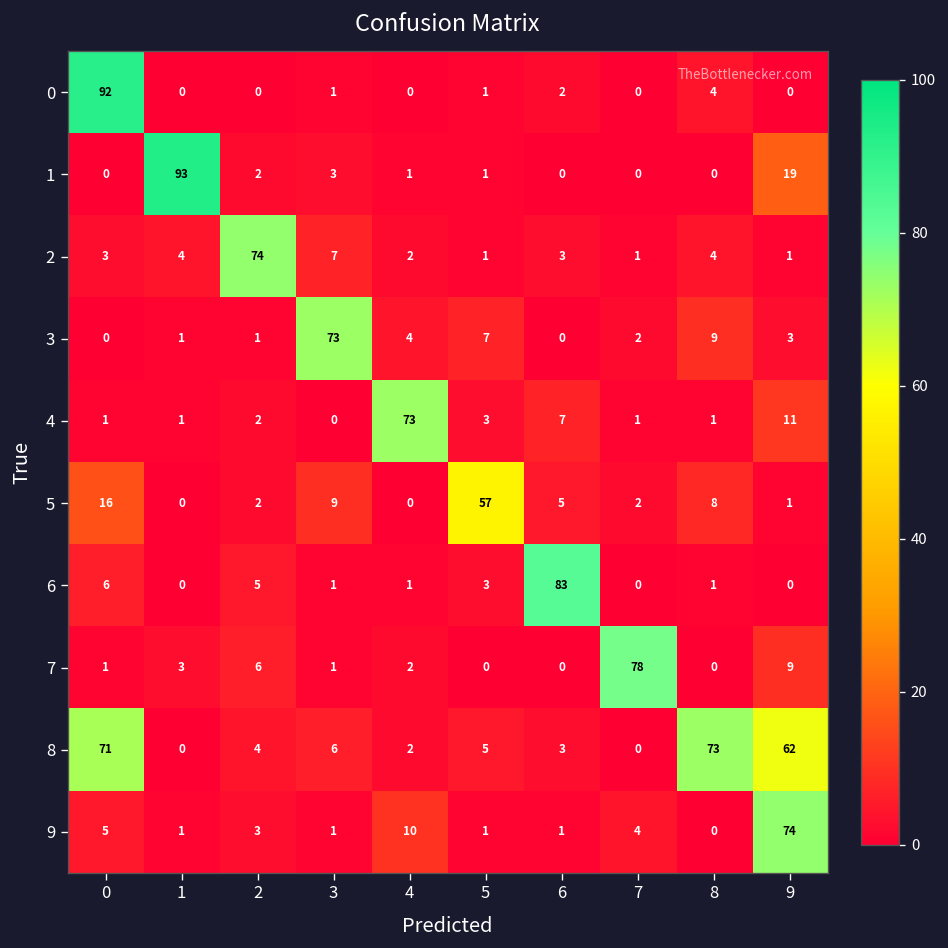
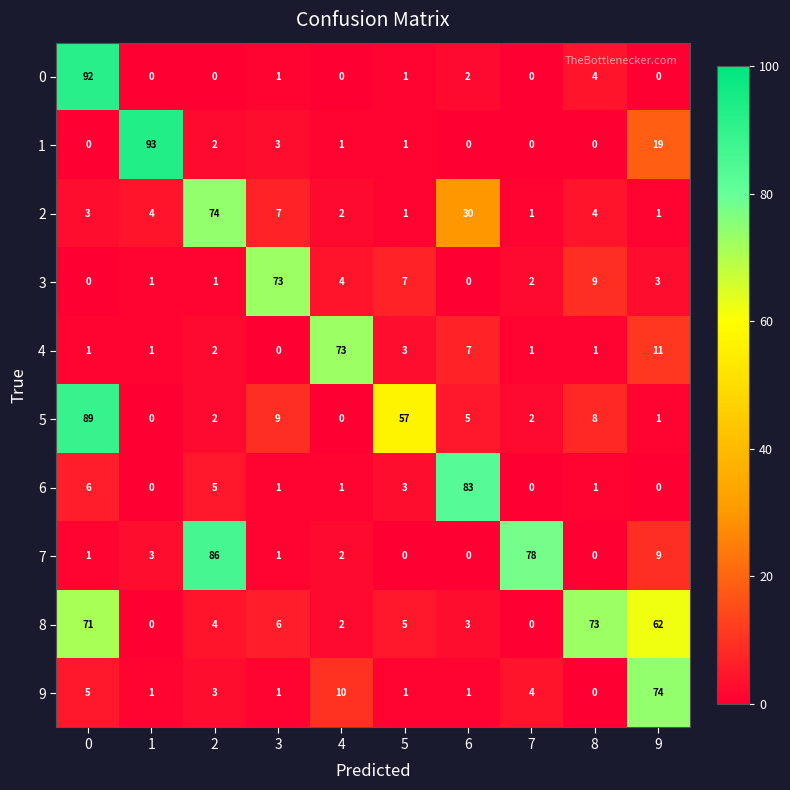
2, 6: 3 -> 30
5, 0: 16 -> 89
7, 2: 6 -> 86
